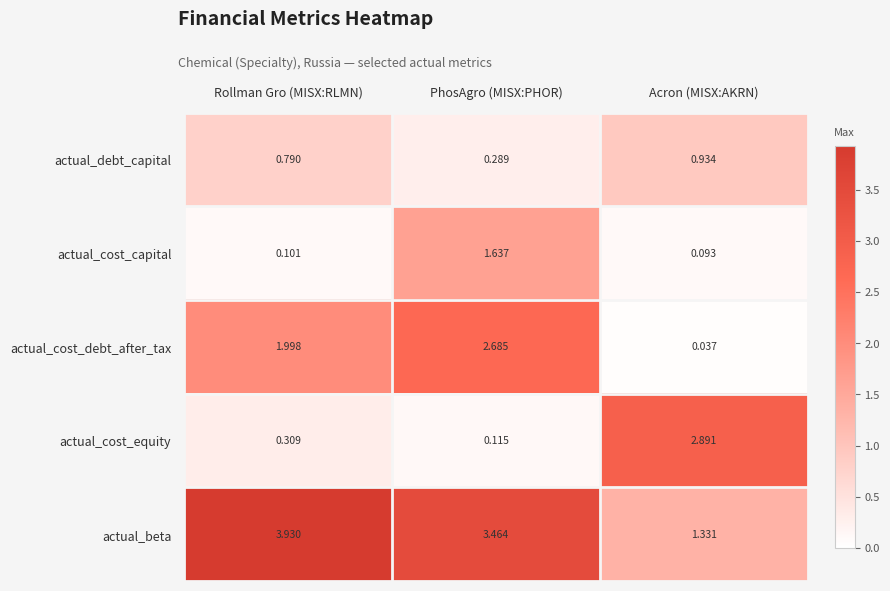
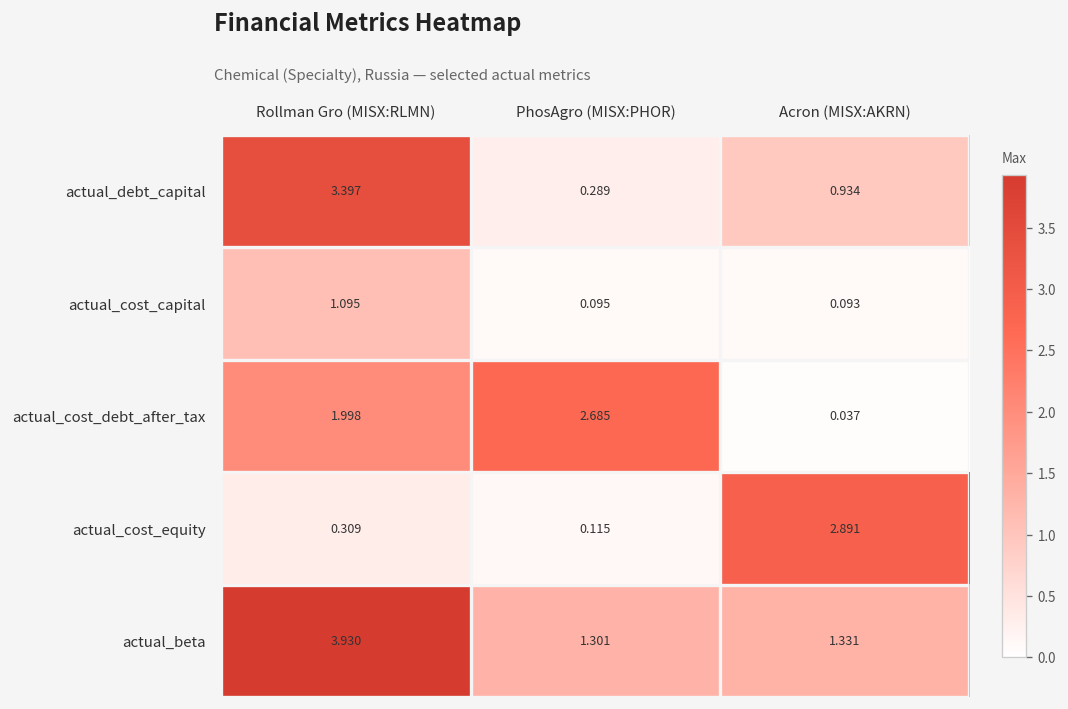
actual_debt_capital, Rollman Gro (MISX:RLMN): 0.790 -> 3.397
actual_cost_capital, Rollman Gro (MISX:RLMN): 0.101 -> 1.095
actual_cost_capital, PhosAgro (MISX:PHOR): 1.637 -> 0.095
actual_beta, PhosAgro (MISX:PHOR): 3.464 -> 1.301
